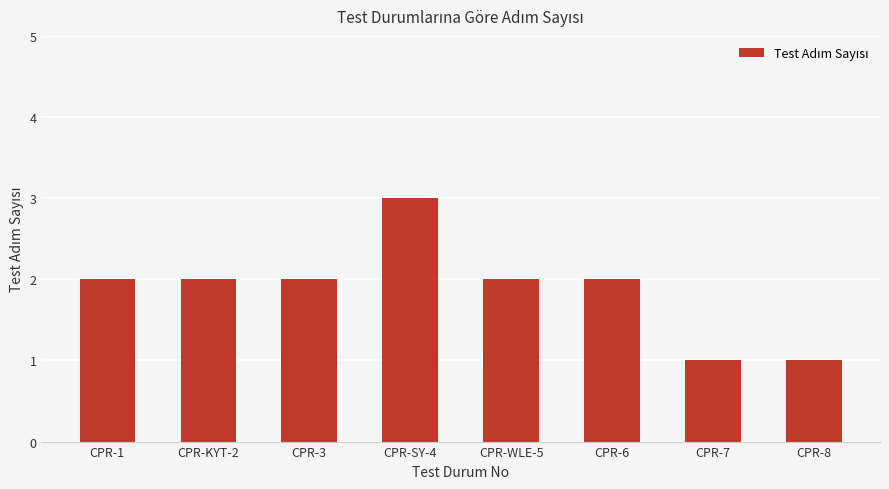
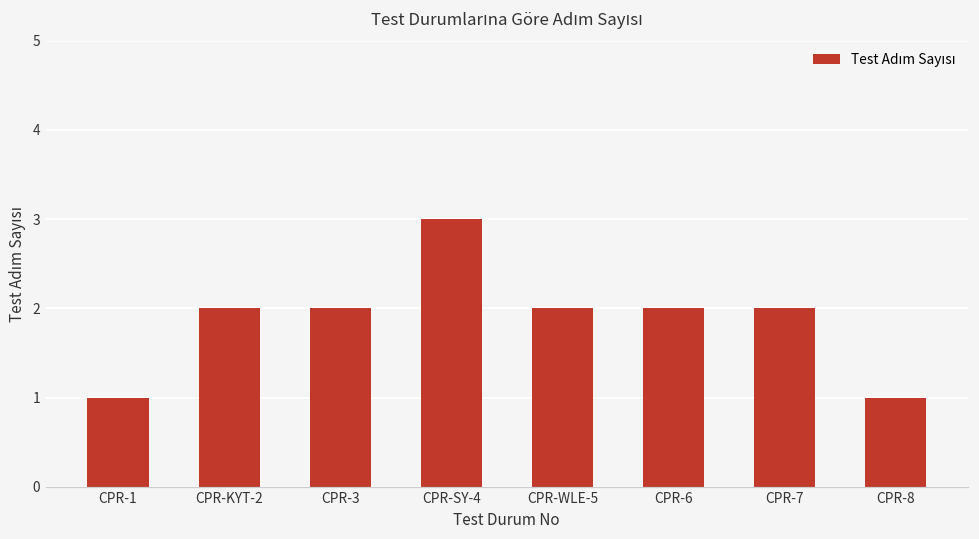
CPR-1: 2 -> 1
CPR-7: 1 -> 2
